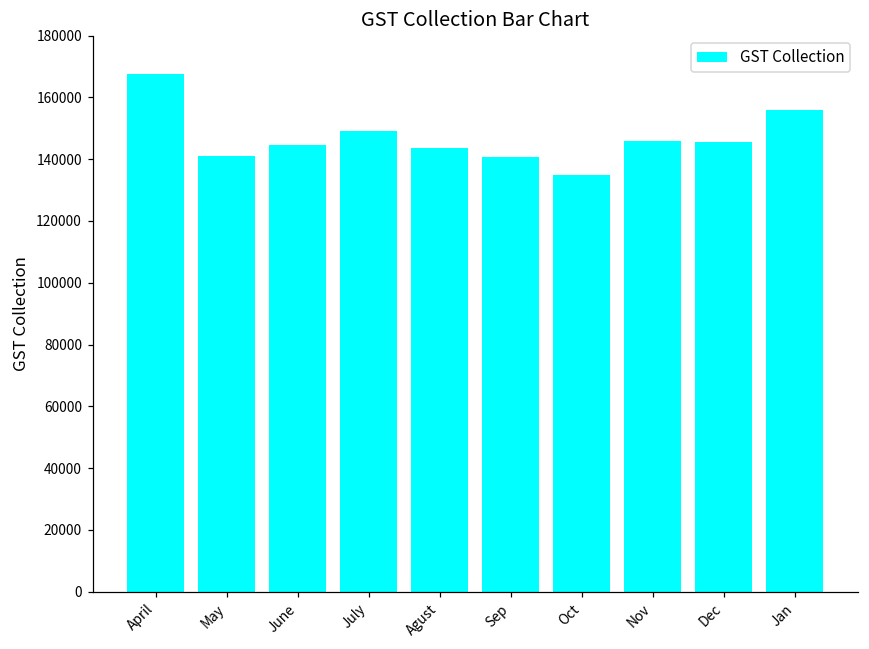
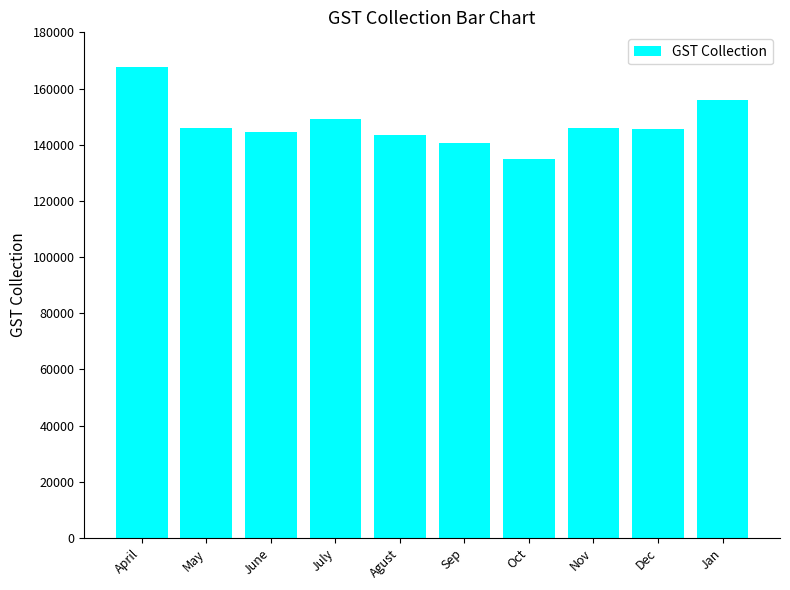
May: 141000 -> 146000
